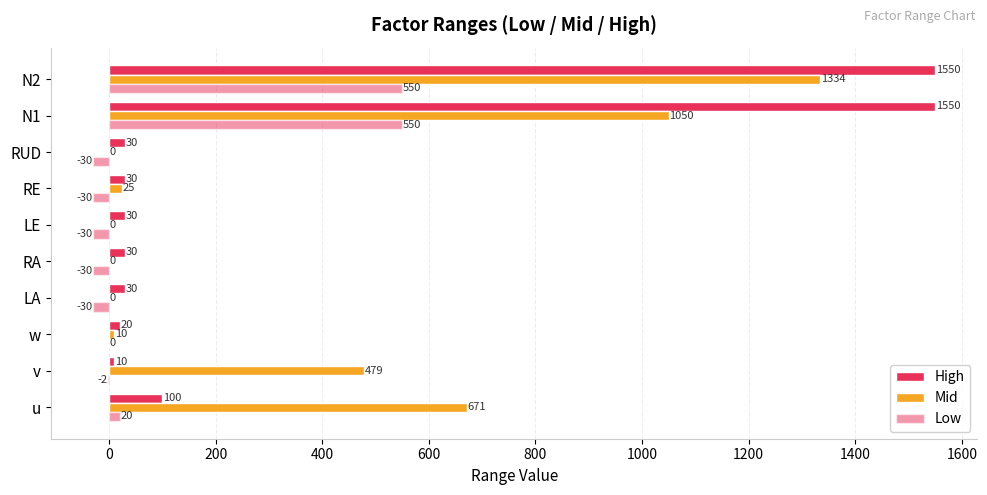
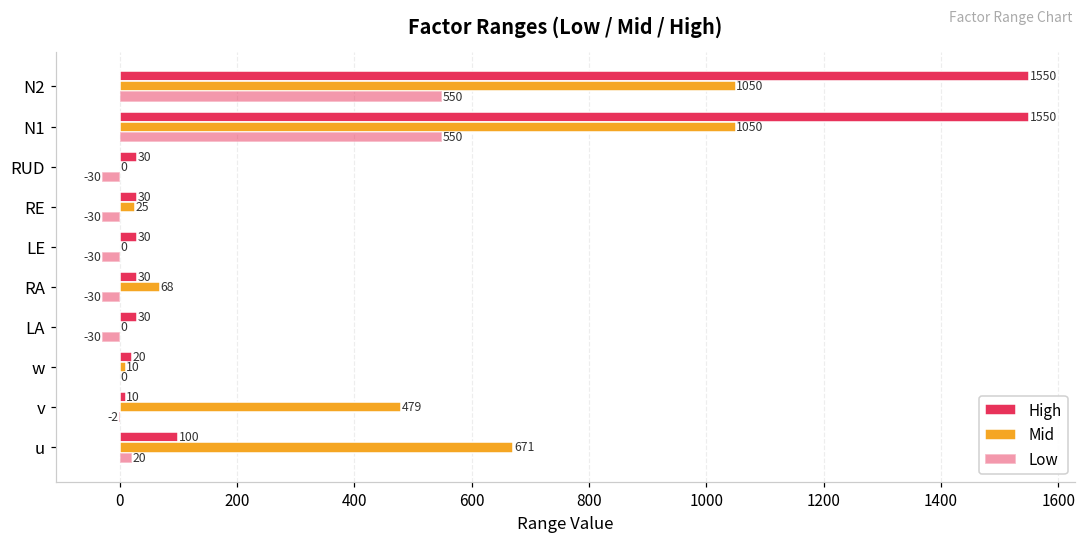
Mid, N2: 1334 -> 1050
Mid, RA: 0 -> 68
